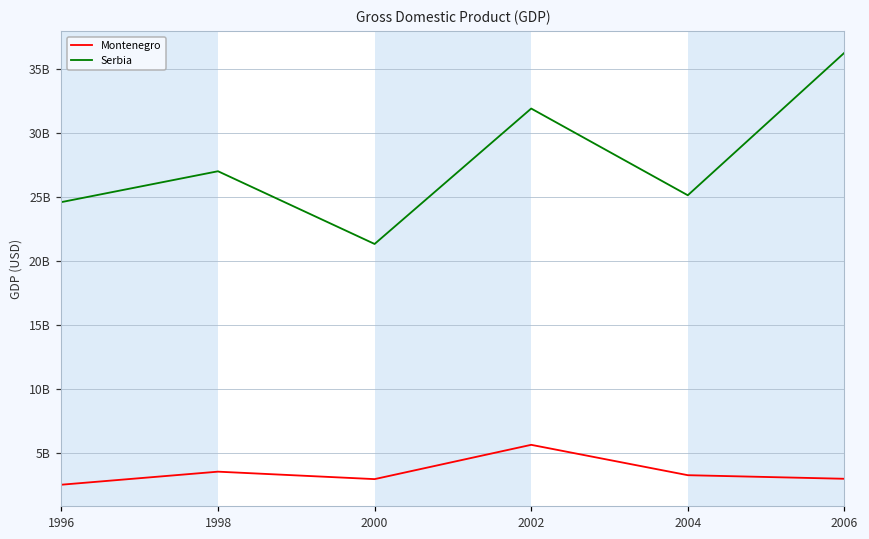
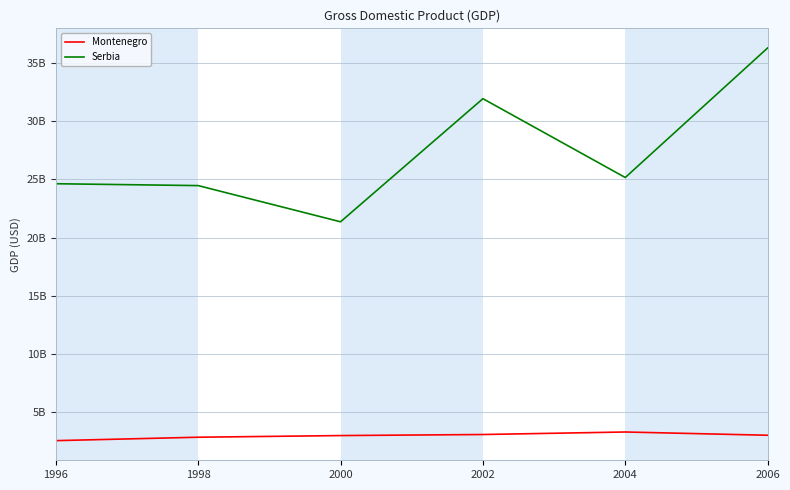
Montenegro, 1998: 3600000000 -> 2900000000
Serbia, 1998: 27000000000 -> 24500000000
Montenegro, 2002: 5700000000 -> 3100000000
